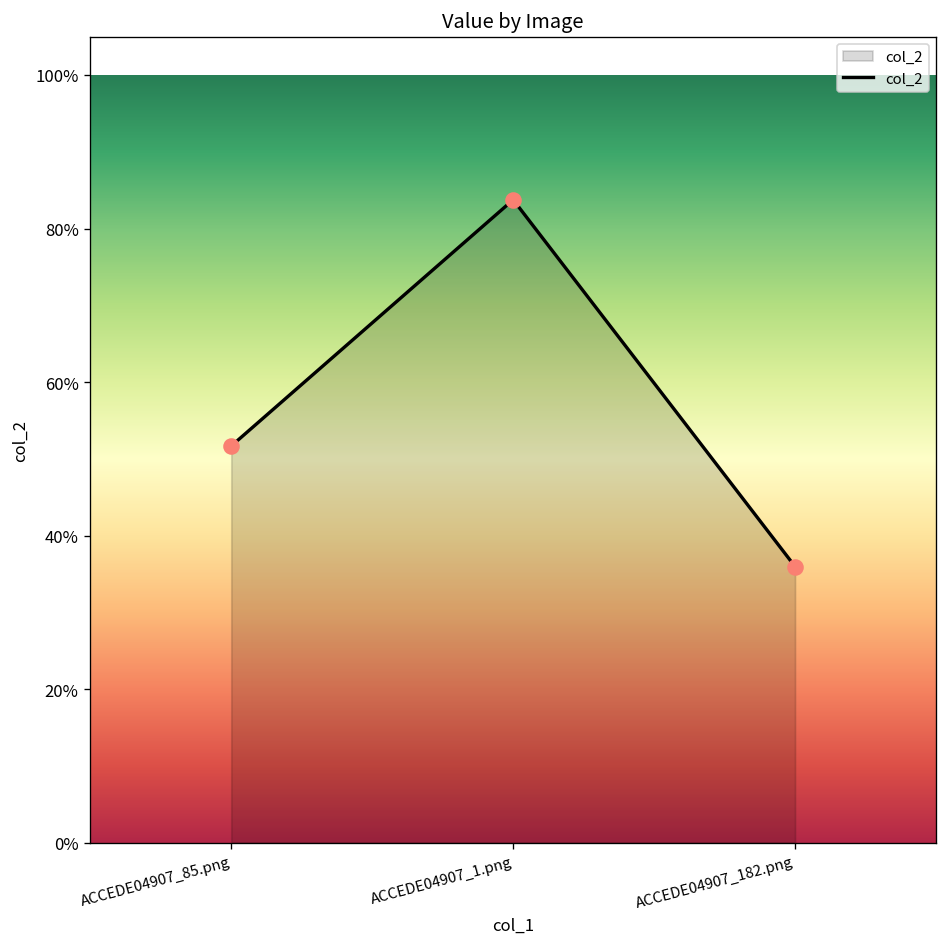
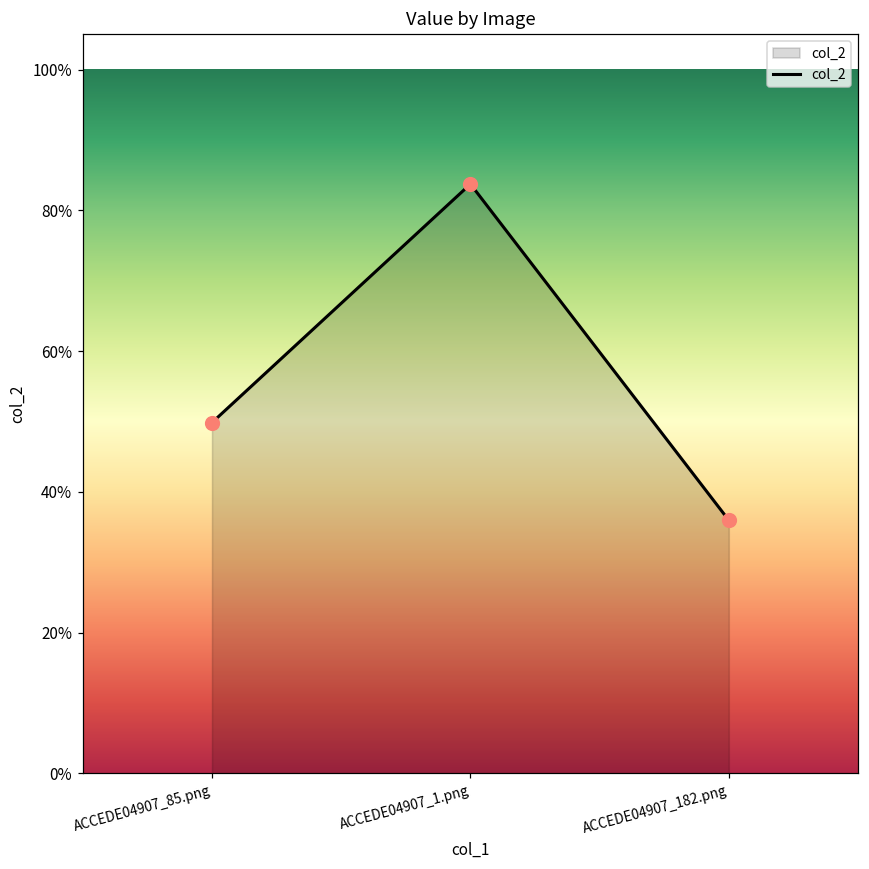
ACCEDE04907_85.png: 52% -> 50%
